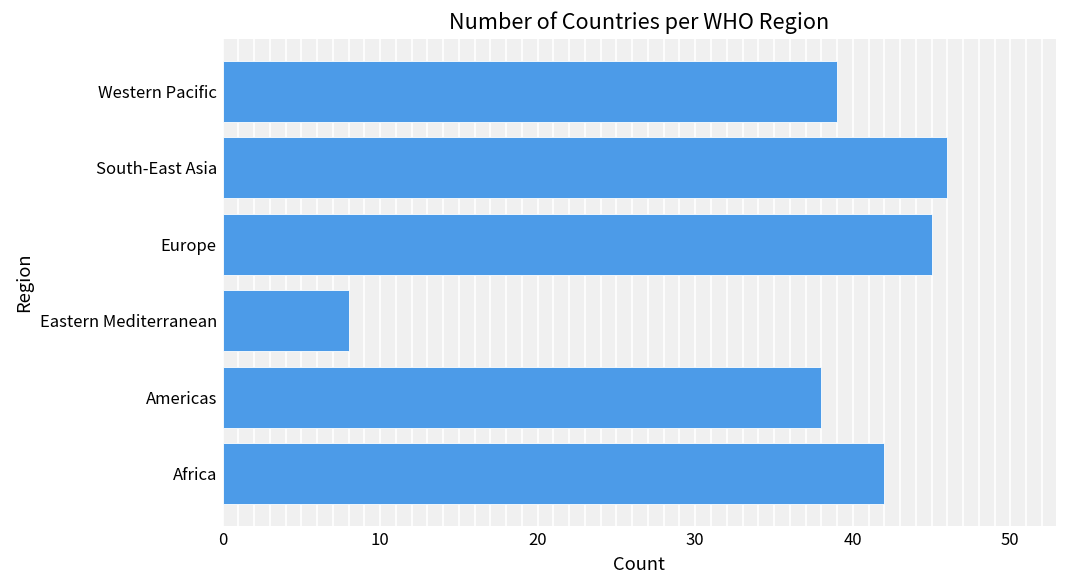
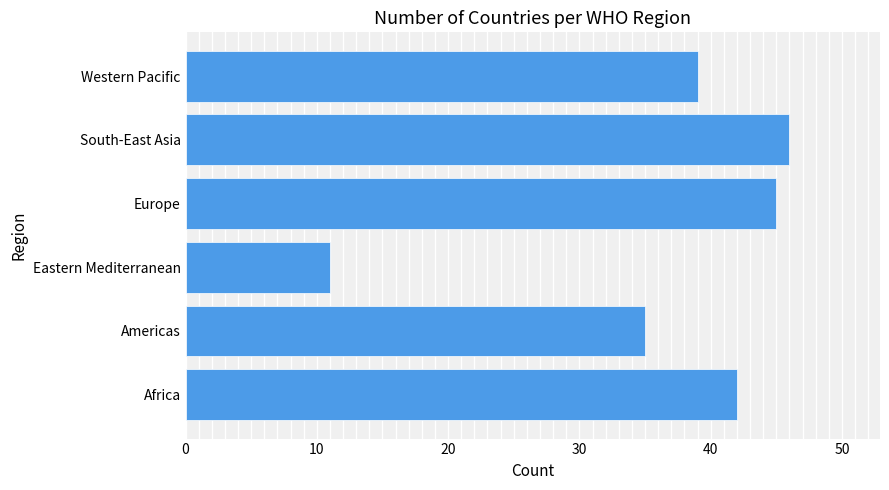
Eastern Mediterranean: 8 -> 11
Americas: 38 -> 35
